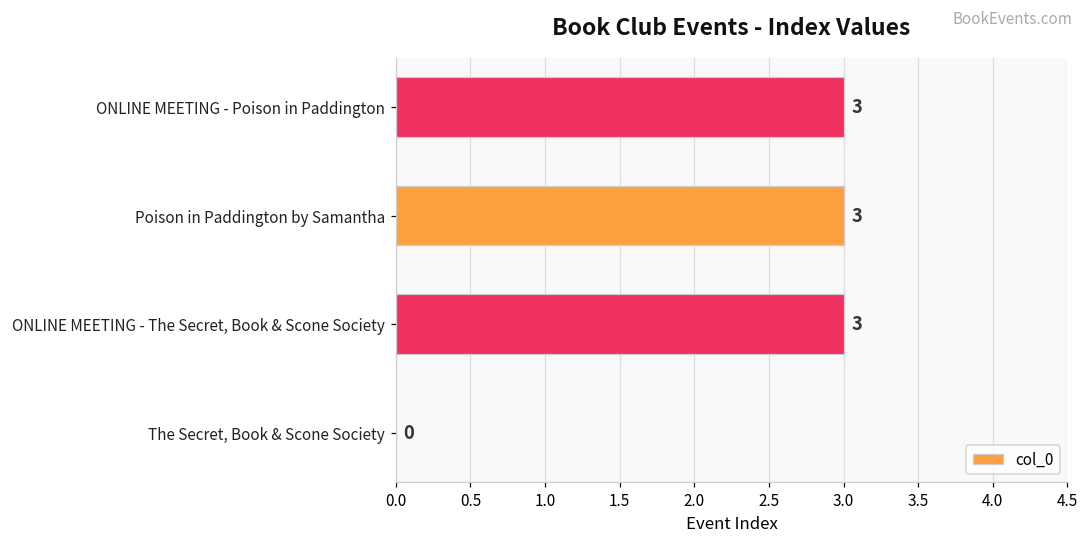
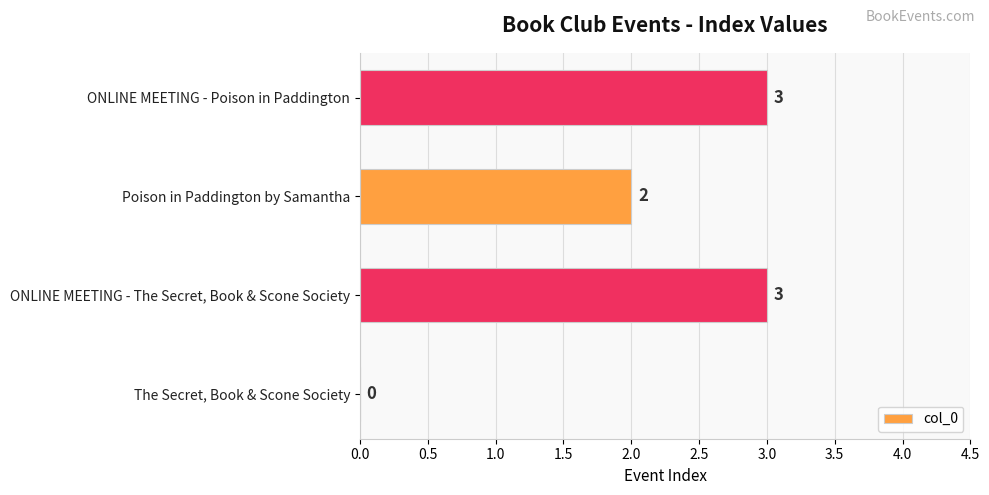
Poison in Paddington by Samantha: 3 -> 2
